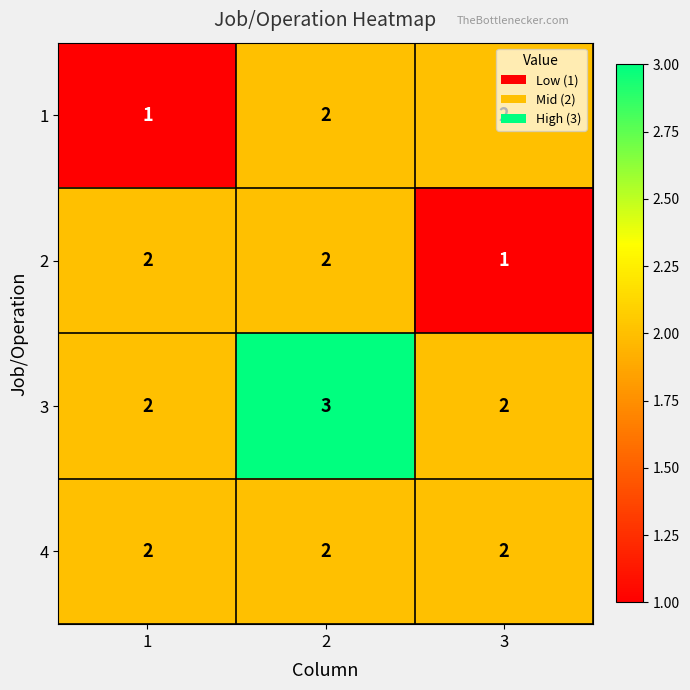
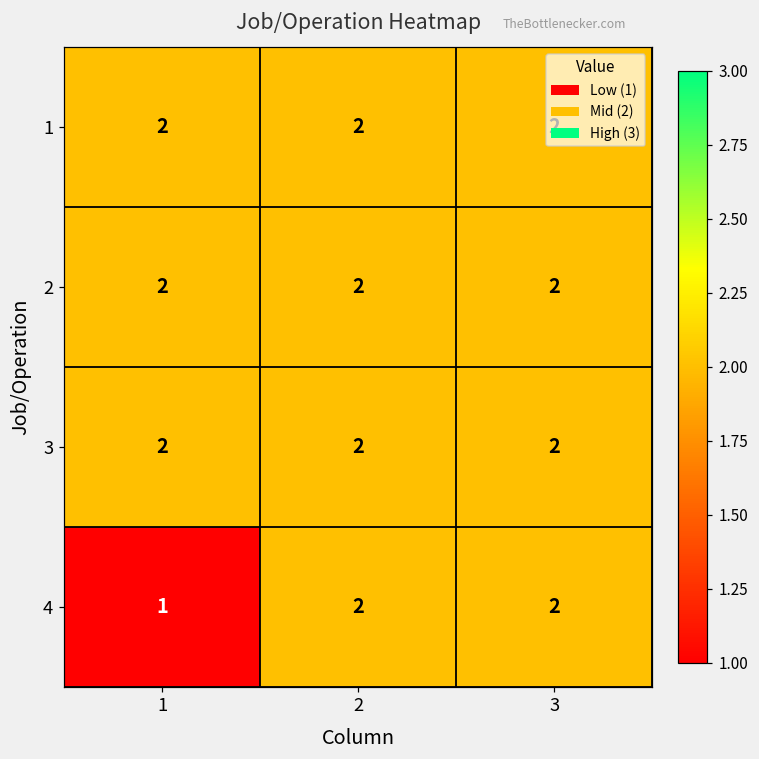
1, 1: 1 -> 2
2, 3: 1 -> 2
3, 2: 3 -> 2
4, 1: 2 -> 1
